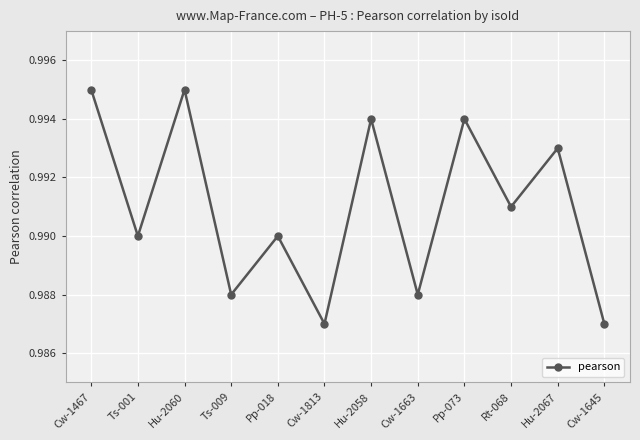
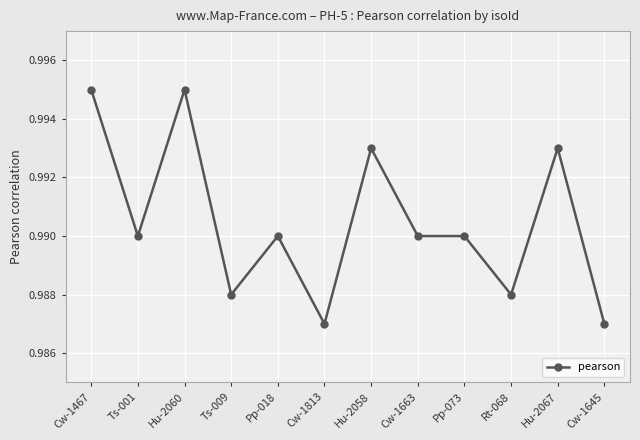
Hu-2058: 0.994 -> 0.993
Cw-1663: 0.988 -> 0.990
Pp-073: 0.994 -> 0.990
Rt-068: 0.991 -> 0.988
